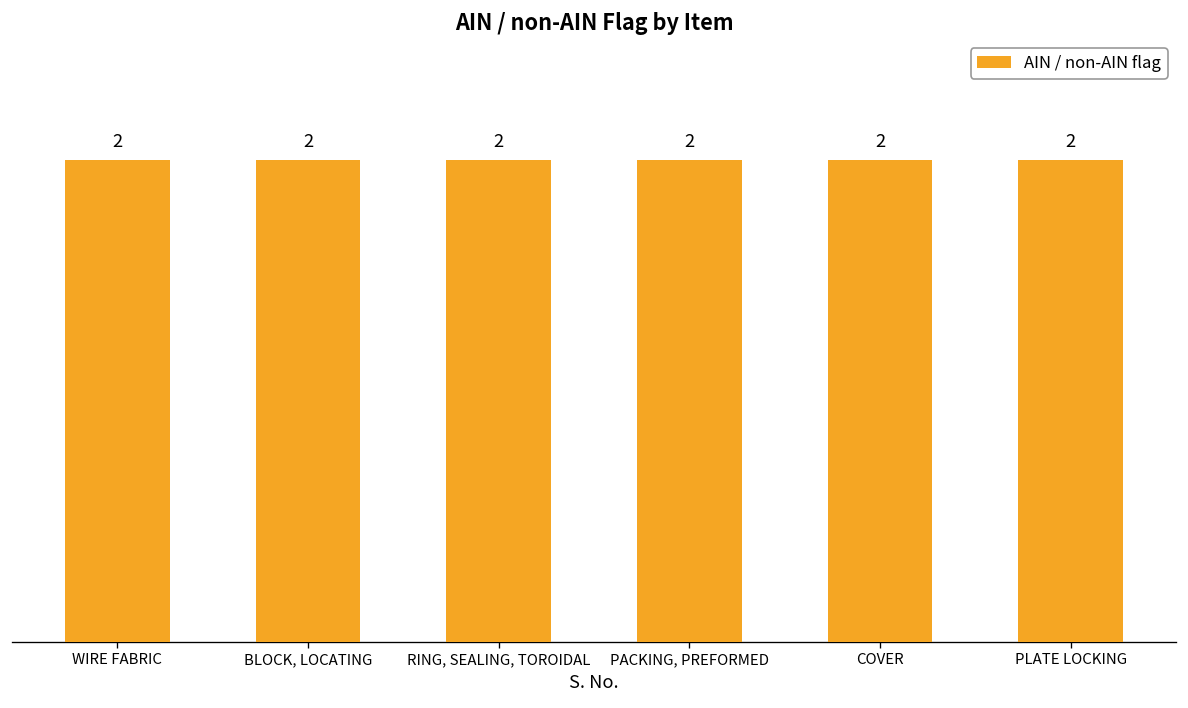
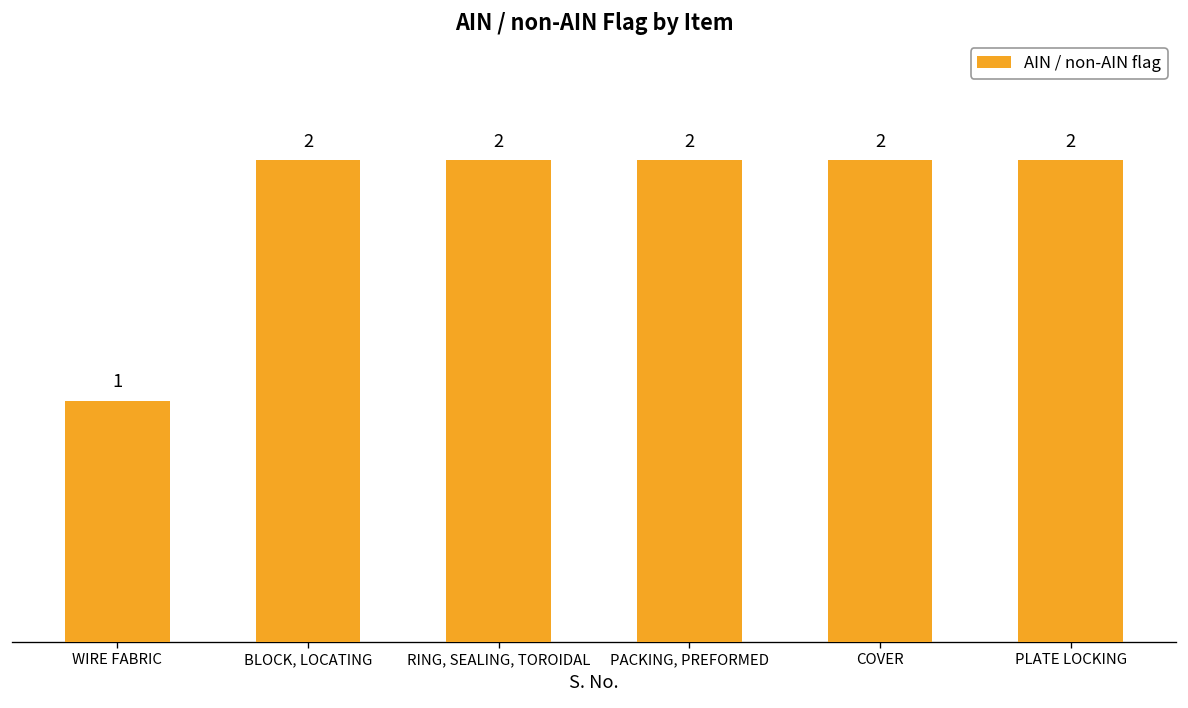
WIRE FABRIC: 2 -> 1
